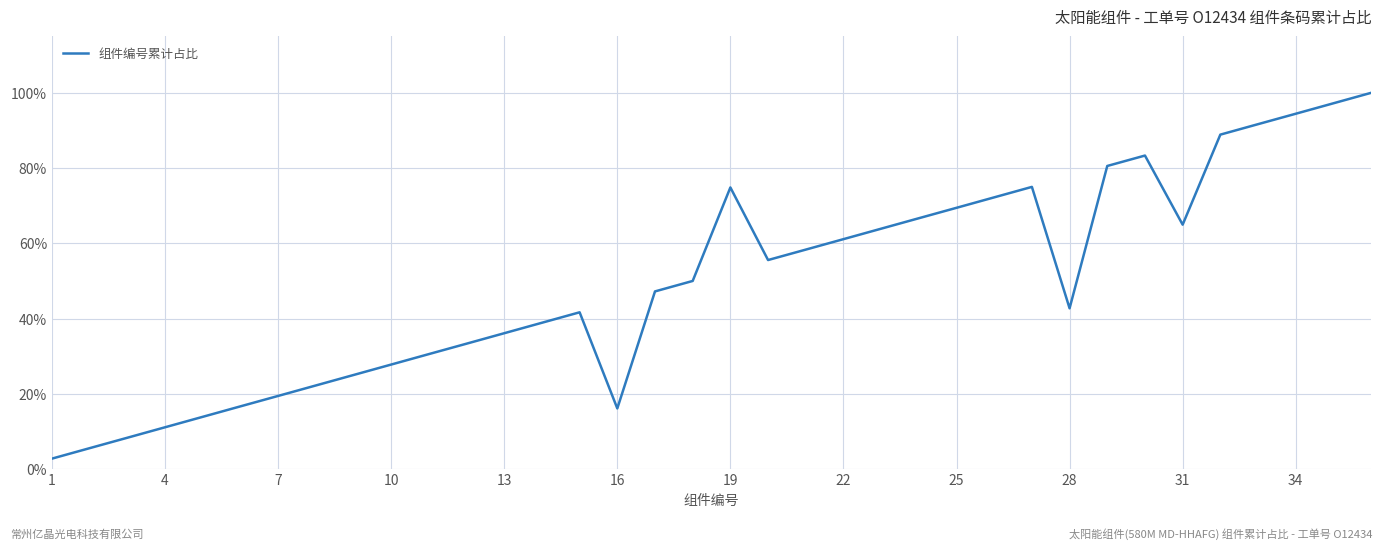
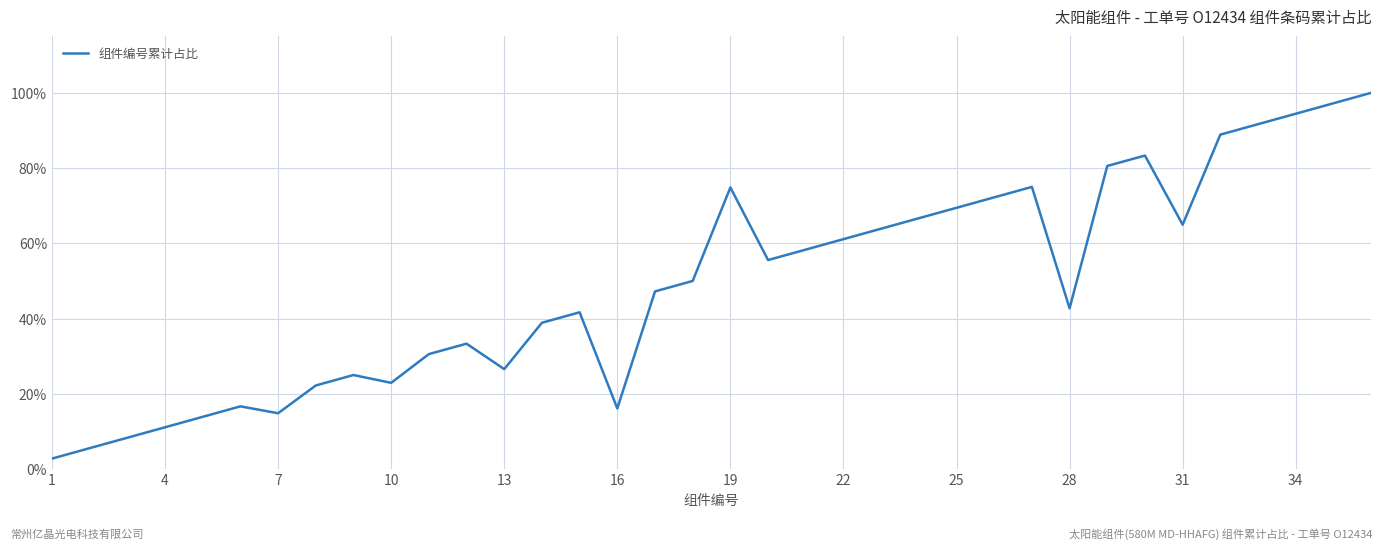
7: 19% -> 15%
10: 28% -> 23%
13: 36% -> 27%
